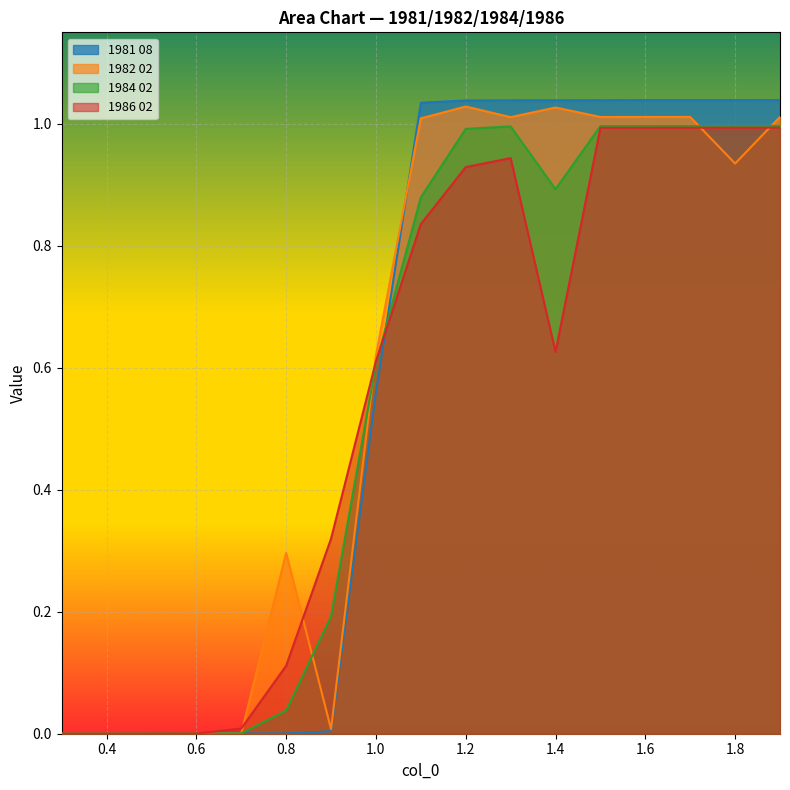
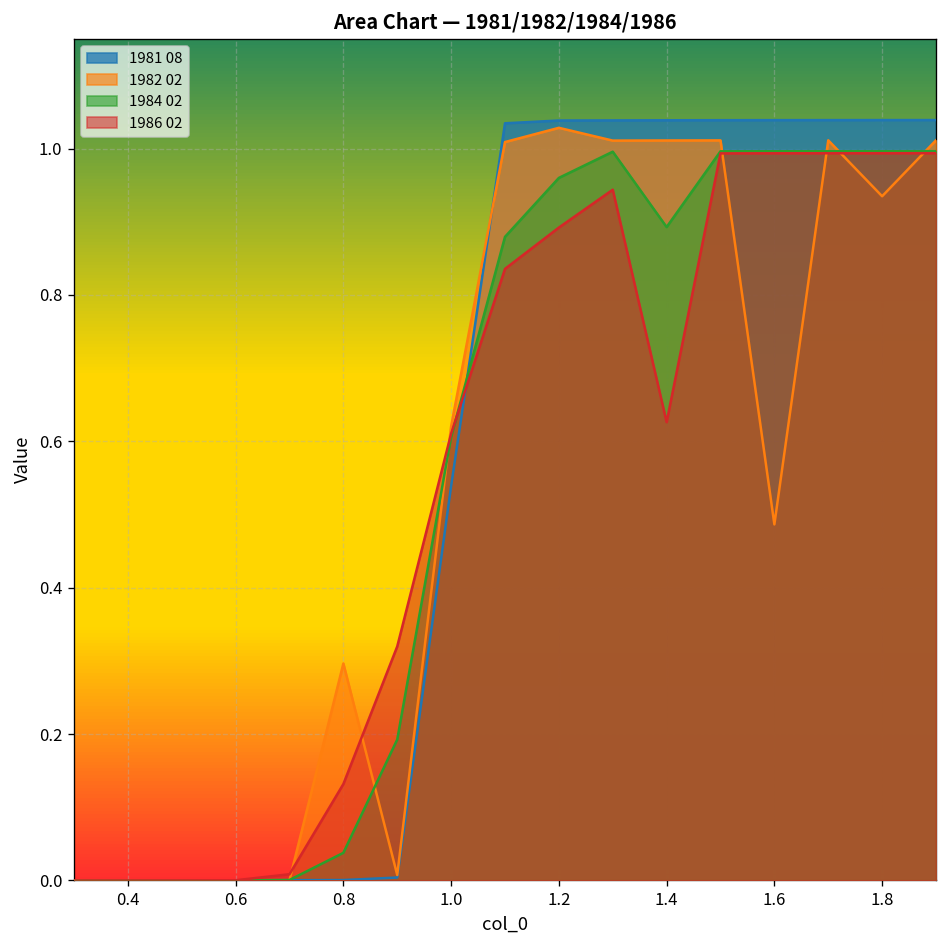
1986 02, 0.8: 0.11 -> 0.13
1981 08, 1.0: 0.56 -> 0.54
1984 02, 1.2: 0.99 -> 0.96
1986 02, 1.2: 0.93 -> 0.89
1982 02, 1.4: 1.03 -> 1.01
1982 02, 1.6: 1.01 -> 0.49
